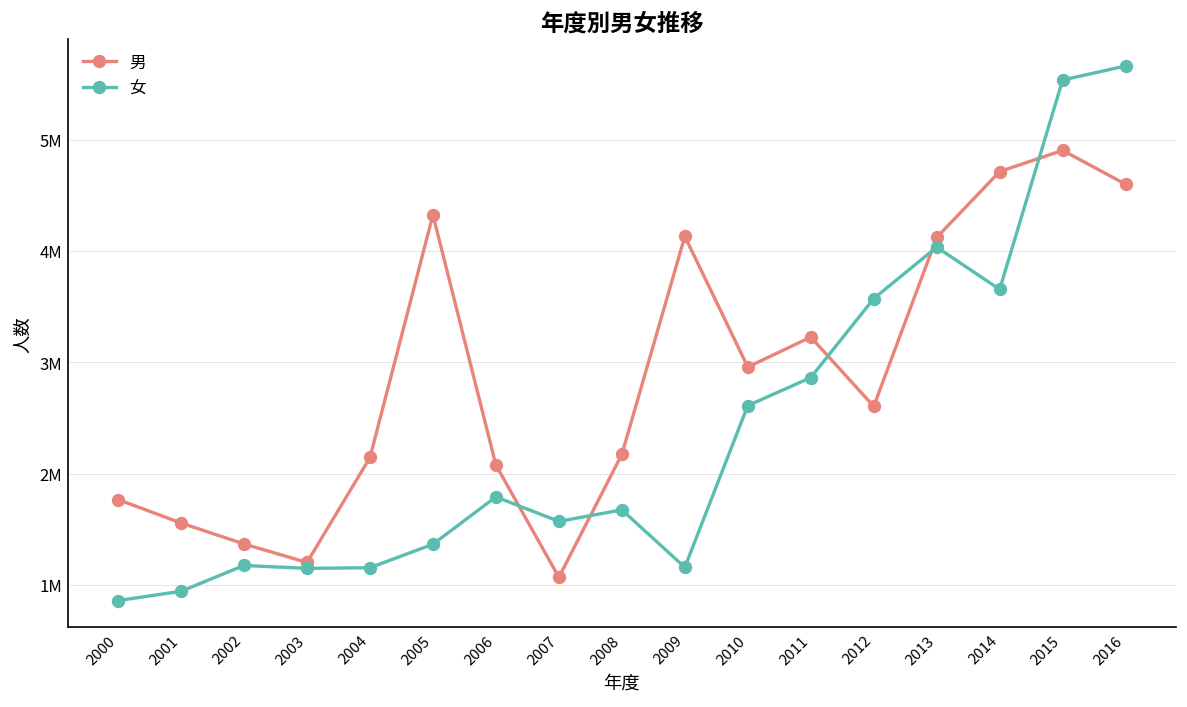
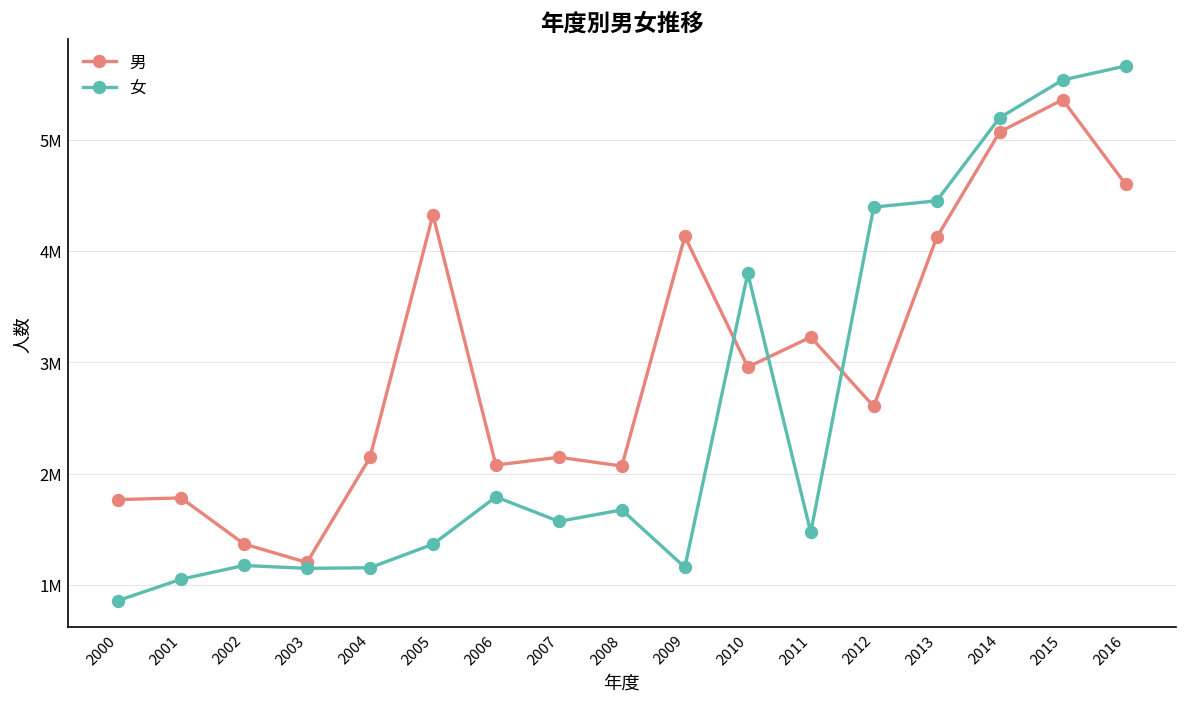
男, 2001: 1600000 -> 1800000
女, 2001: 900000 -> 1100000
男, 2007: 1100000 -> 2100000
男, 2008: 2200000 -> 2100000
女, 2010: 2600000 -> 3800000
女, 2011: 2900000 -> 1500000
女, 2012: 3600000 -> 4400000
女, 2013: 4000000 -> 4500000
男, 2014: 4700000 -> 5100000
女, 2014: 3700000 -> 5200000
男, 2015: 4900000 -> 5400000
